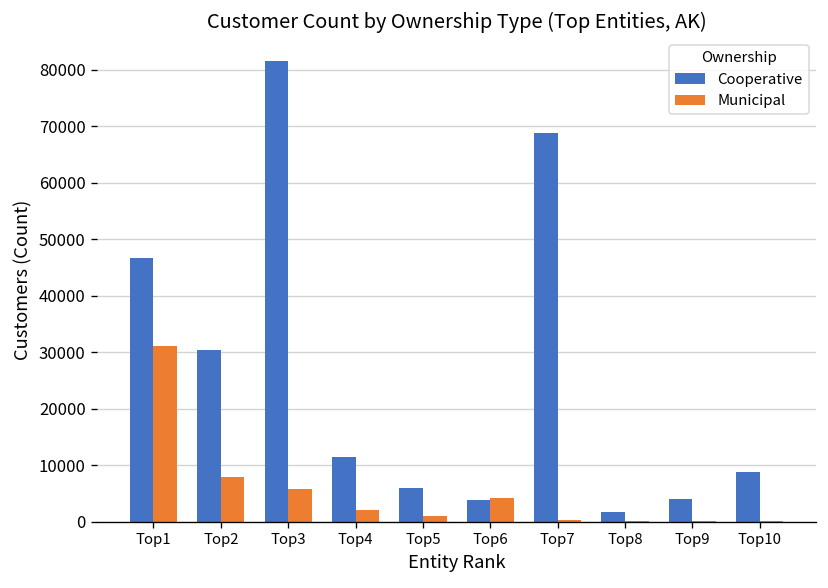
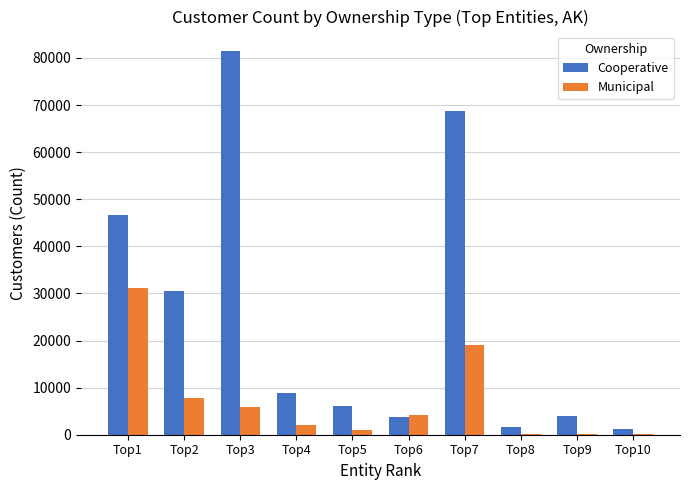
Cooperative, Top4: 11000 -> 9000
Municipal, Top7: 0 -> 19000
Cooperative, Top10: 9000 -> 1000
